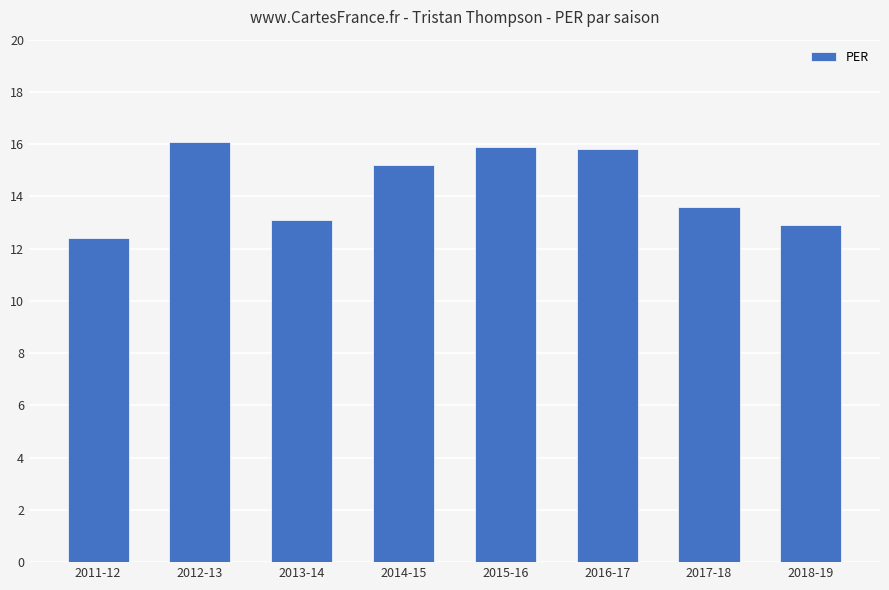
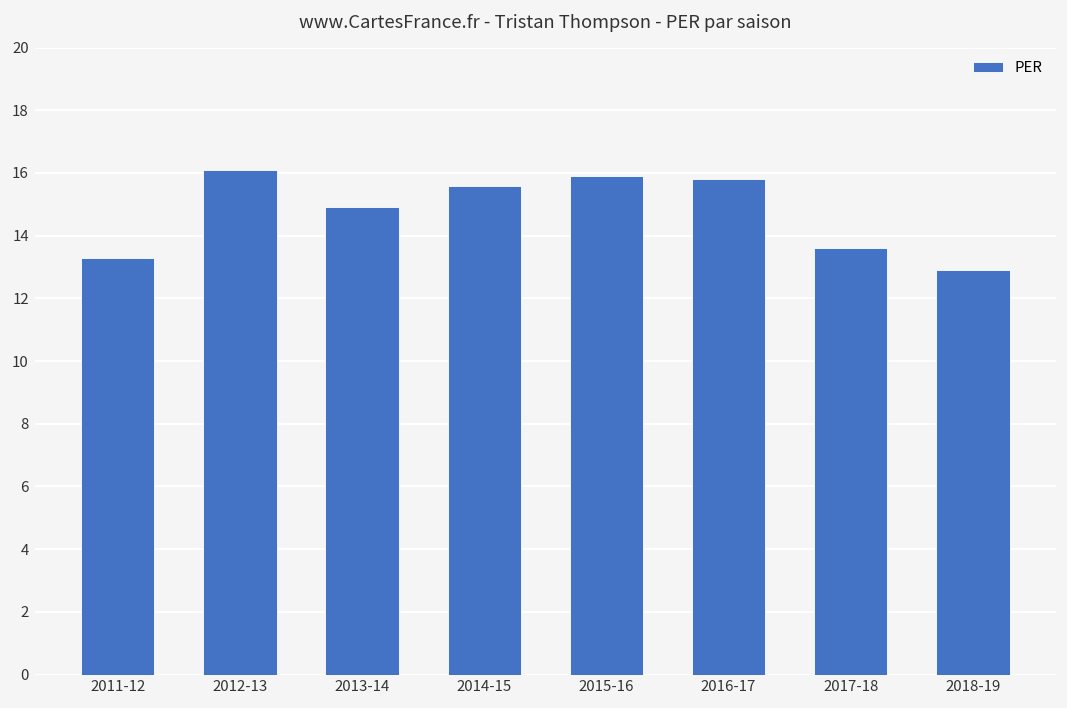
2011-12: 12.4 -> 13.3
2013-14: 13.1 -> 14.9
2014-15: 15.2 -> 15.6
